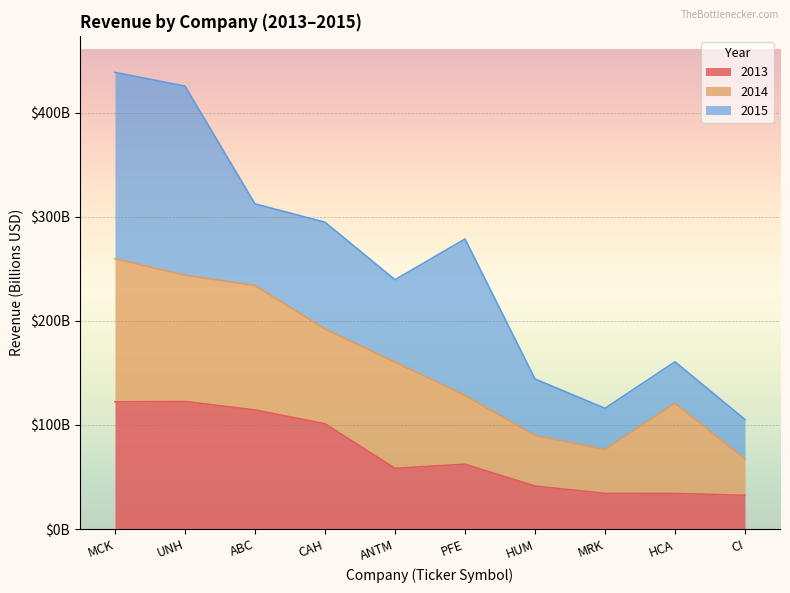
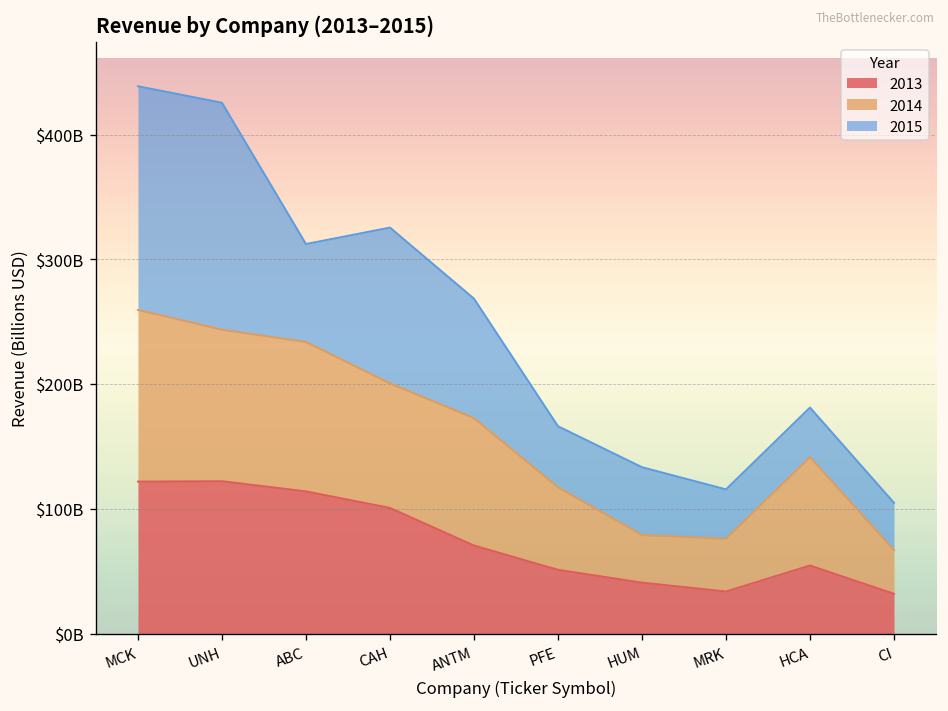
2014, CAH: $91000000000 -> $100000000000
2015, CAH: $103000000000 -> $125000000000
2013, ANTM: $58000000000 -> $71000000000
2015, ANTM: $79000000000 -> $96000000000
2013, PFE: $62000000000 -> $52000000000
2015, PFE: $150000000000 -> $49000000000
2014, HUM: $49000000000 -> $38000000000
2013, HCA: $34000000000 -> $55000000000
